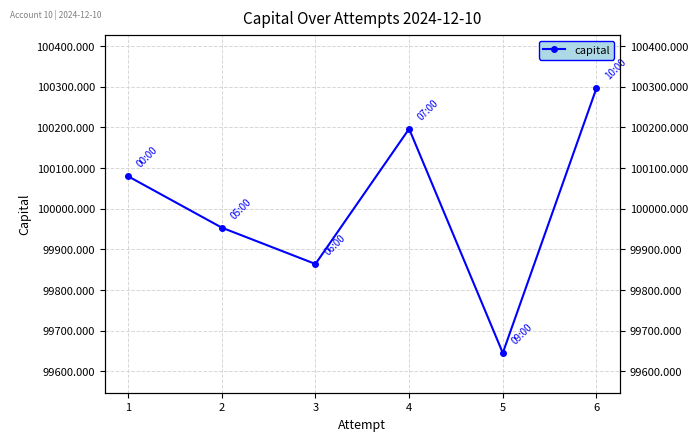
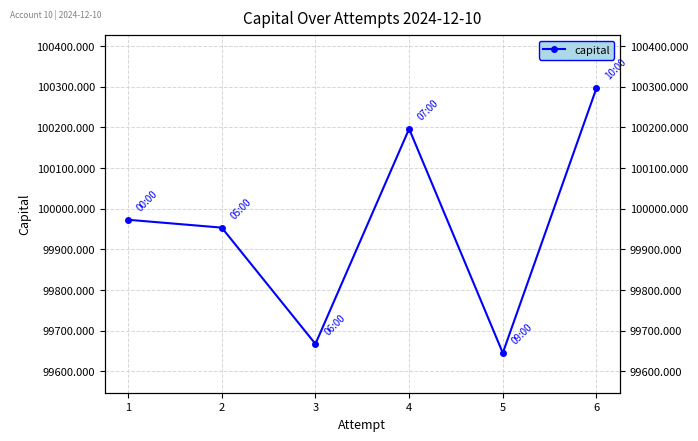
1: 100080 -> 99970
3: 99860 -> 99670
